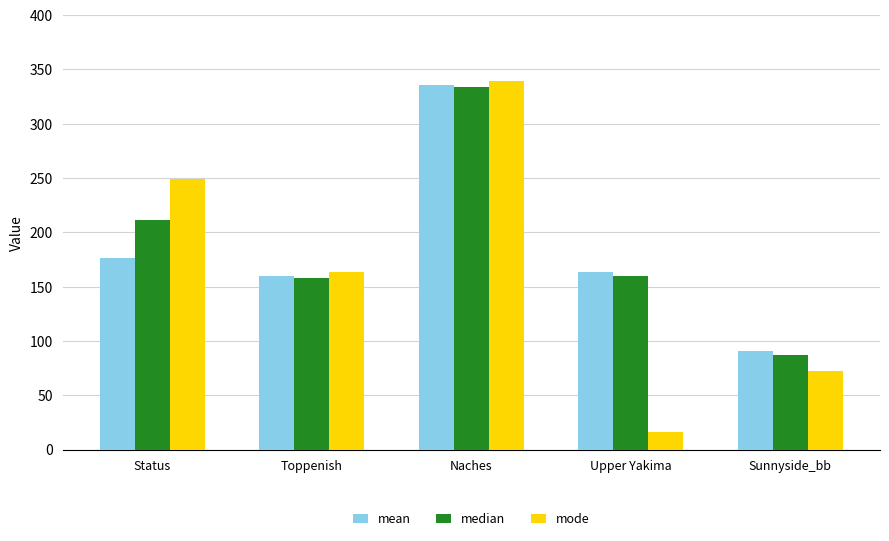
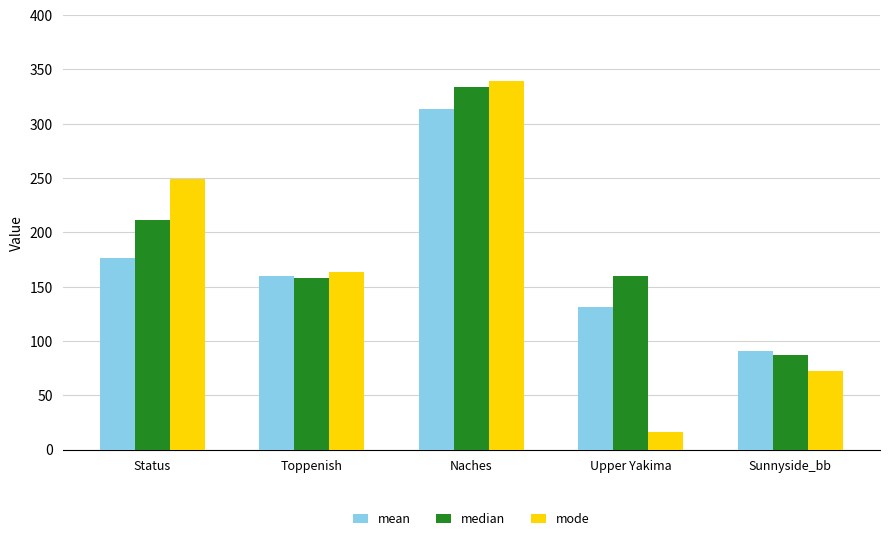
mean, Naches: 336 -> 314
mean, Upper Yakima: 164 -> 132
